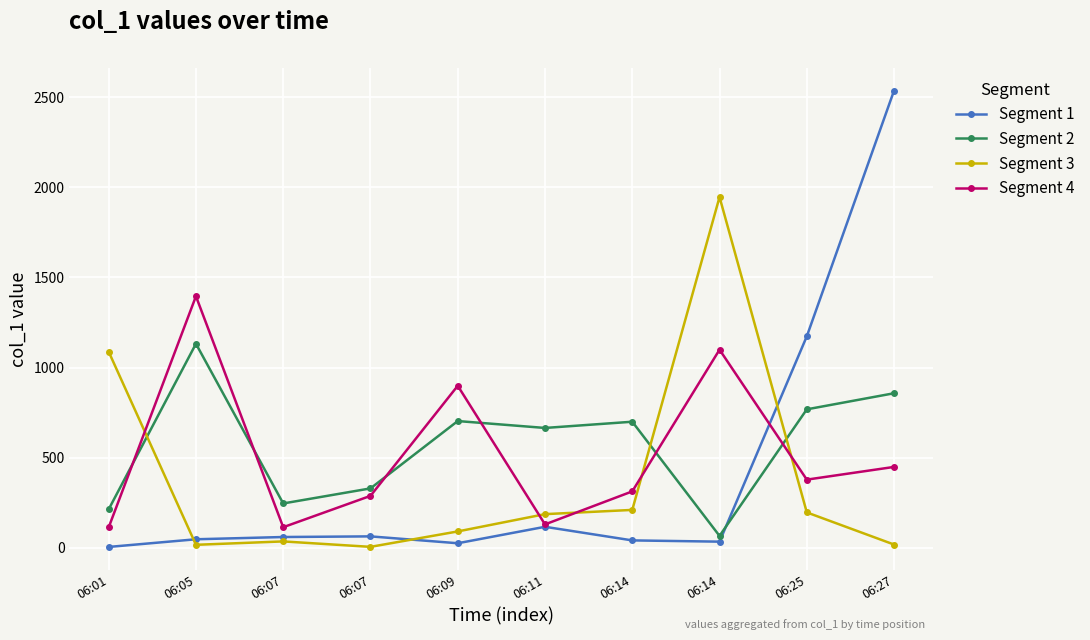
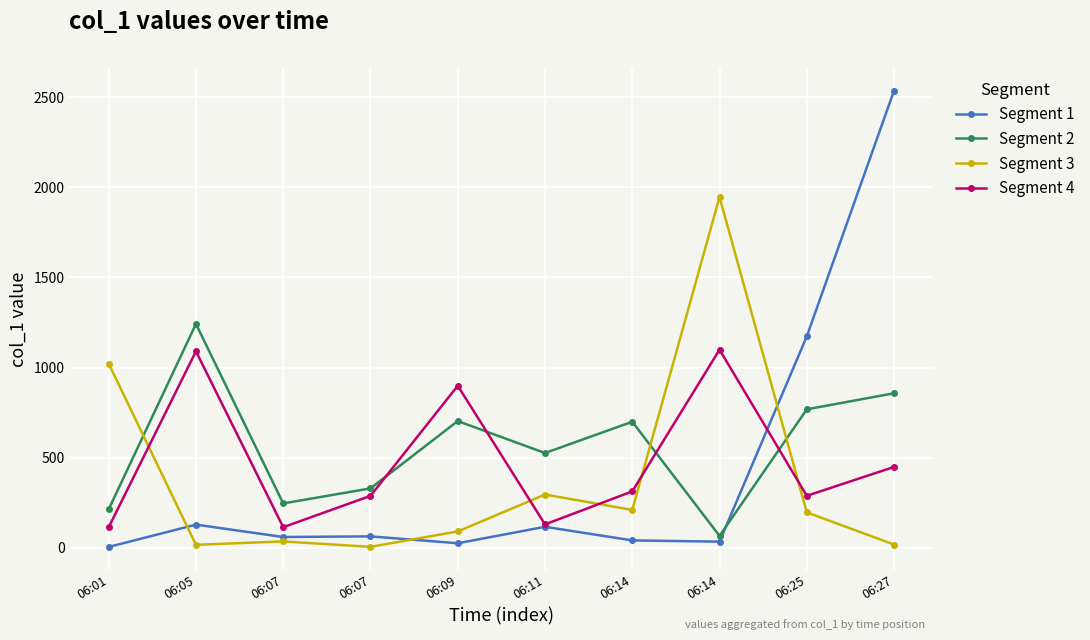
Segment 3, 06:01: 1090 -> 1020
Segment 1, 06:05: 50 -> 130
Segment 2, 06:05: 1130 -> 1240
Segment 4, 06:05: 1400 -> 1090
Segment 2, 06:11: 660 -> 530
Segment 3, 06:11: 190 -> 300
Segment 4, 06:25: 380 -> 290
